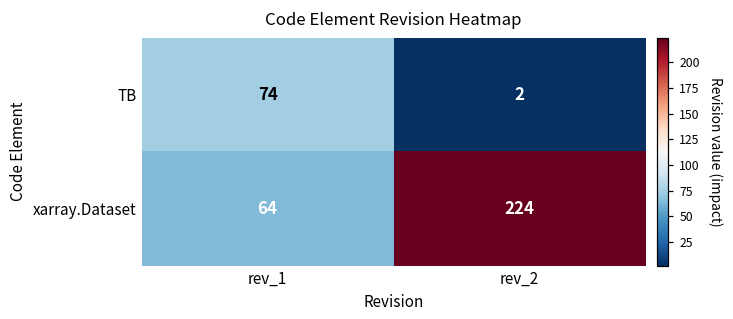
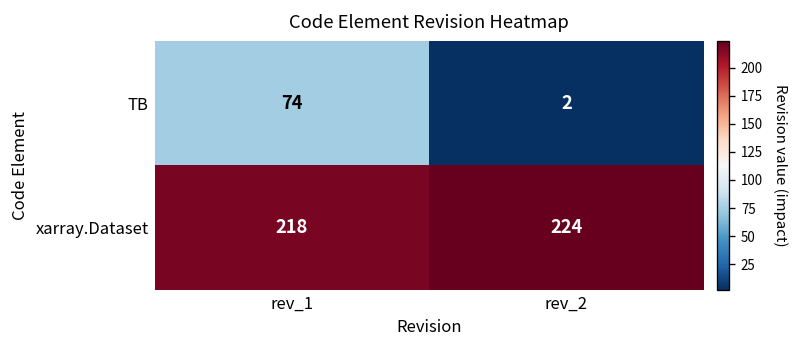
xarray.Dataset, rev_1: 64 -> 218
